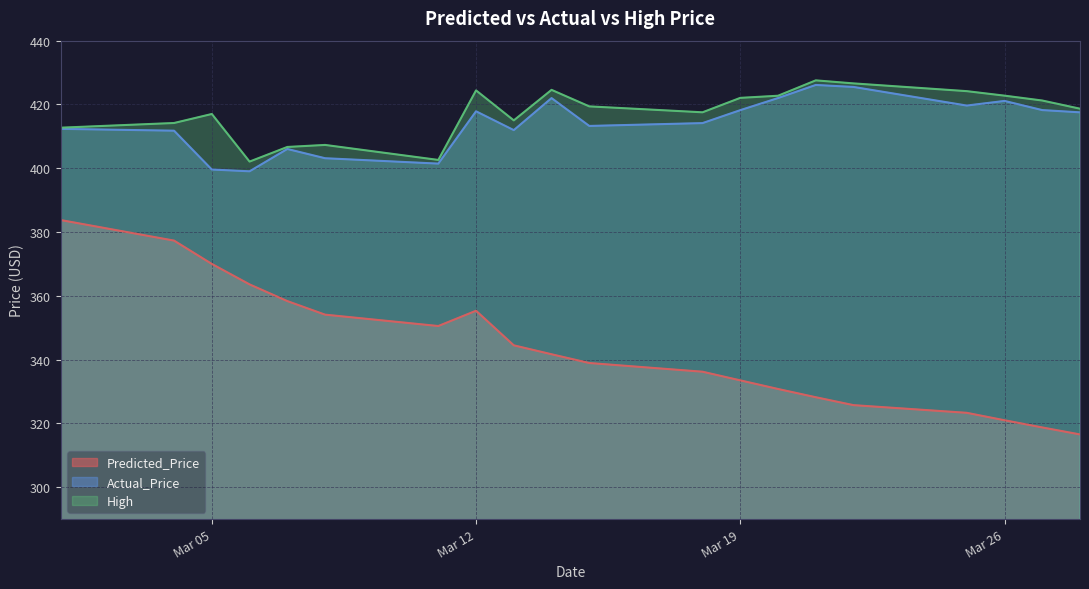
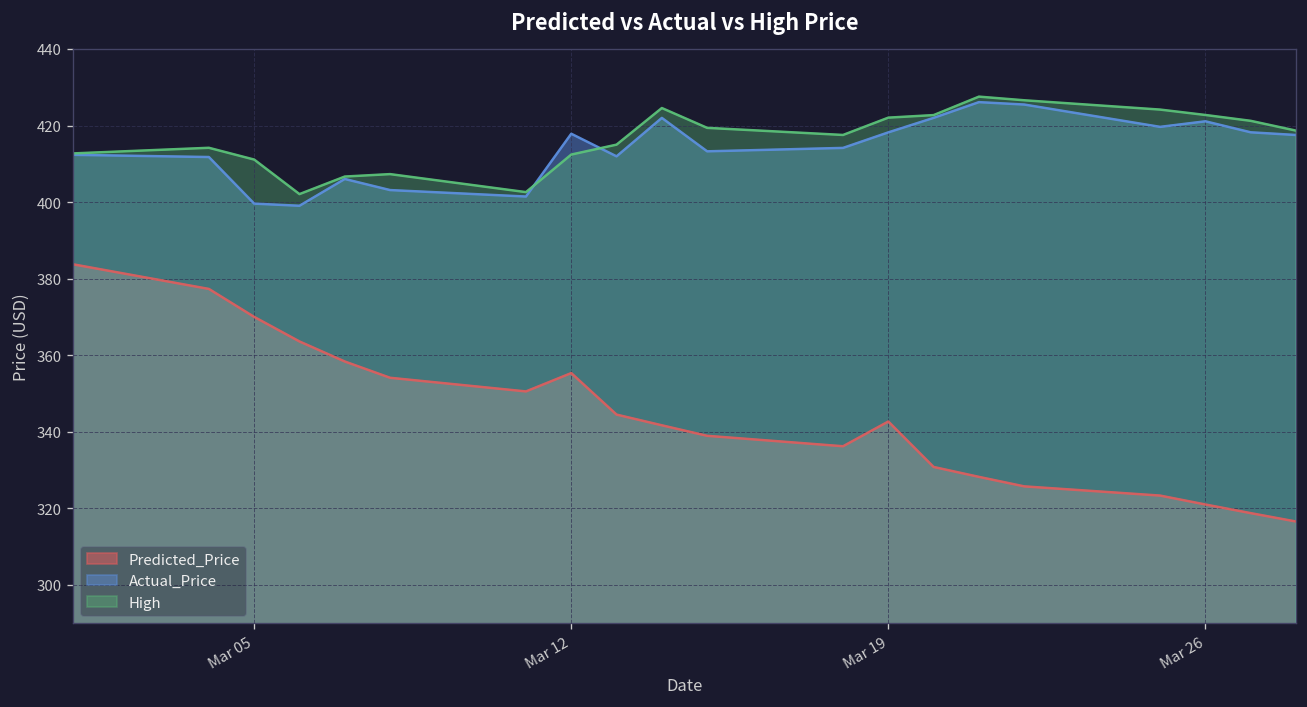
High, Mar 05: 417 -> 411
High, Mar 12: 424 -> 412
Predicted_Price, Mar 19: 333 -> 343
